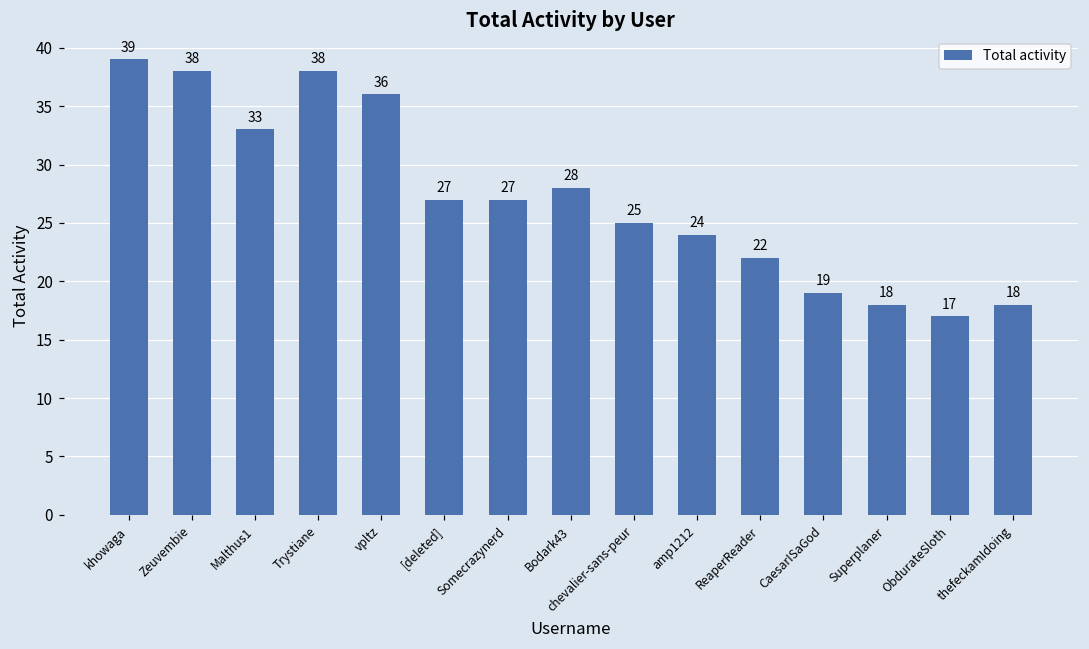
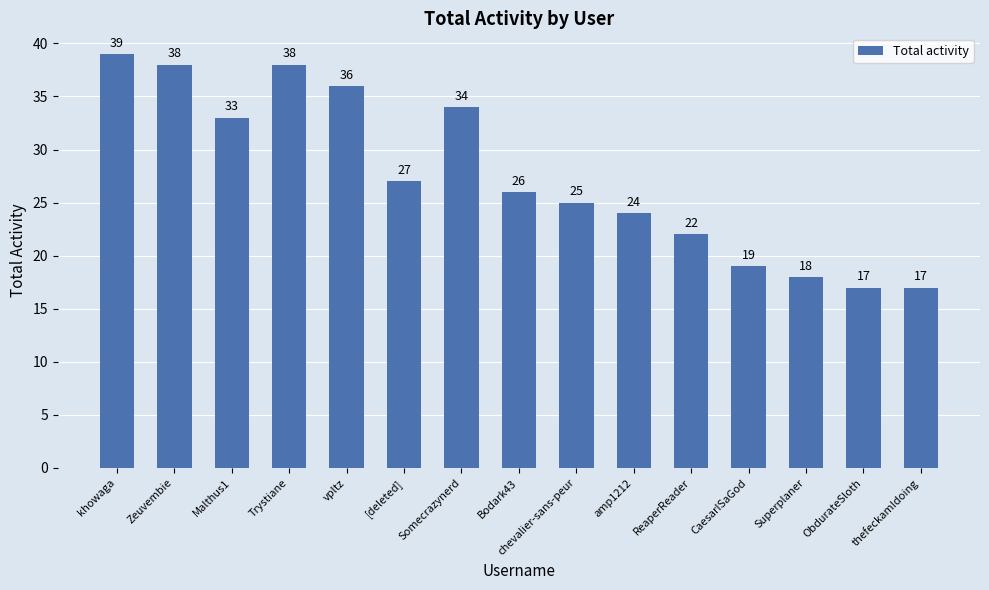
Somecrazynerd: 27 -> 34
Bodark43: 28 -> 26
thefeckamIdoing: 18 -> 17
